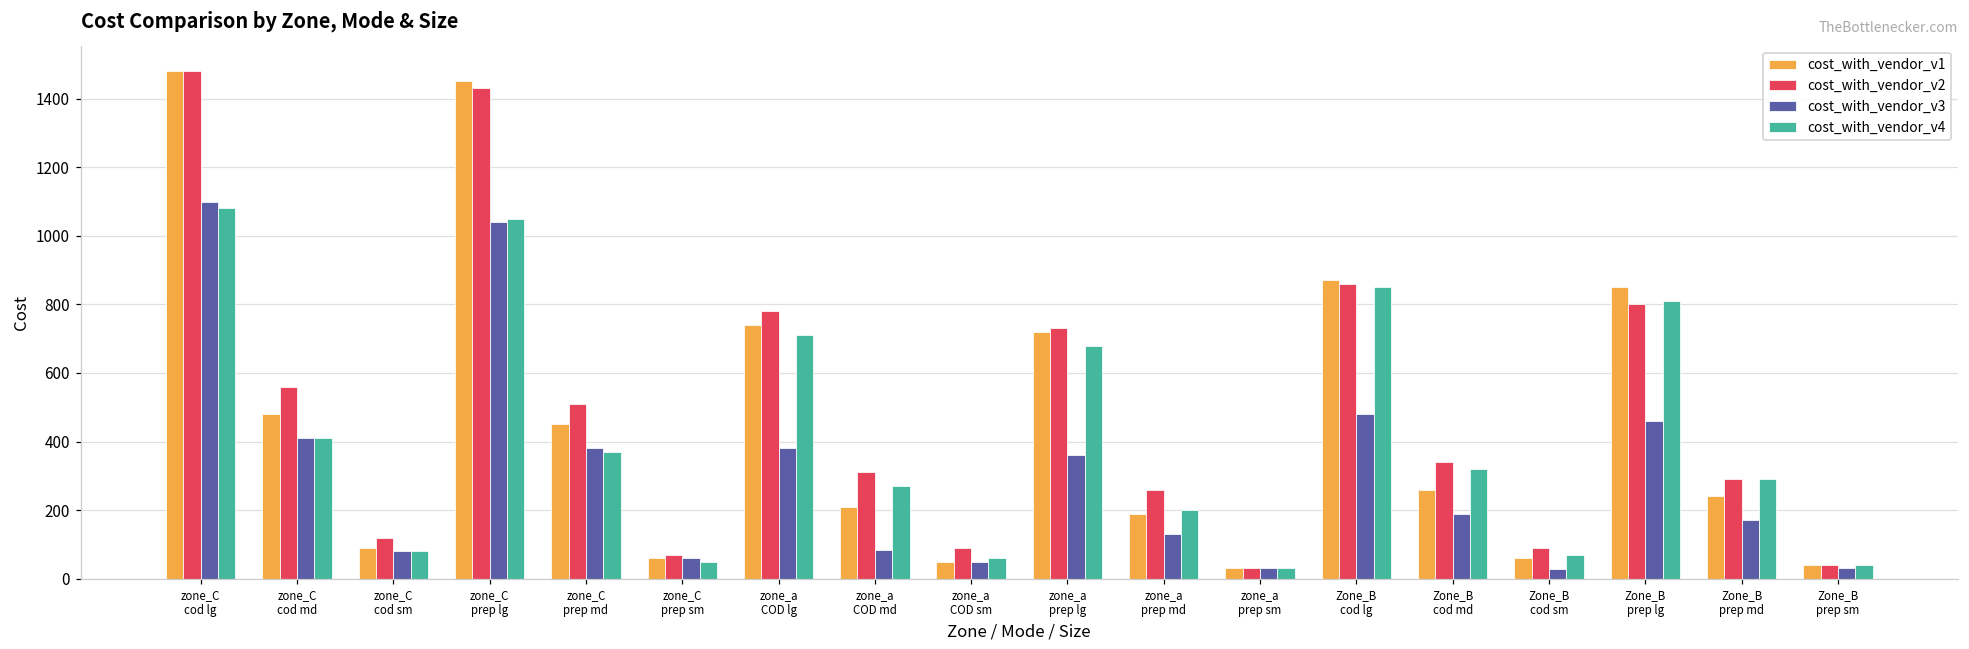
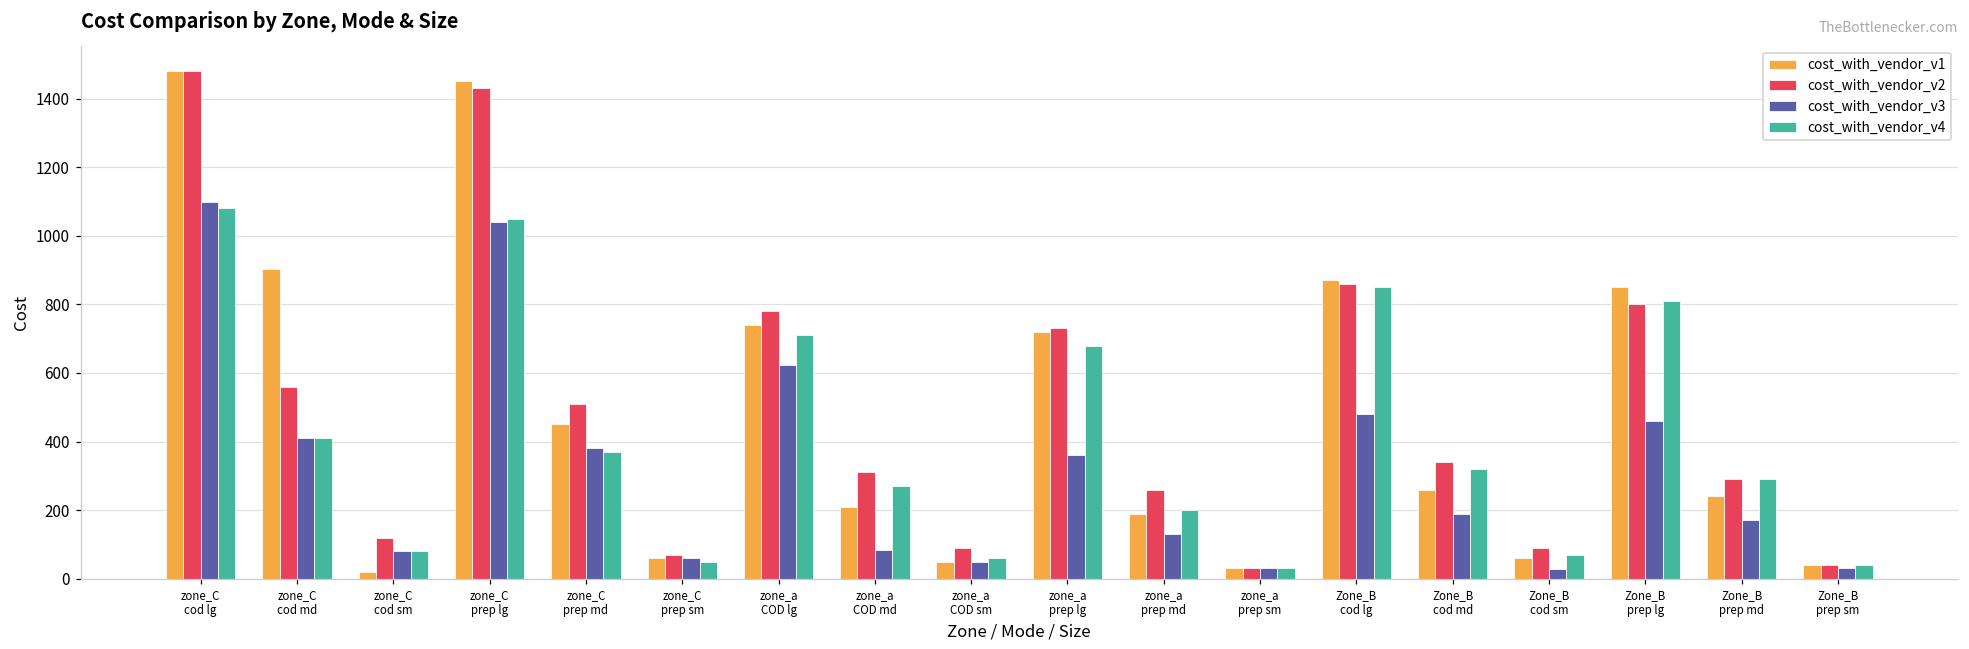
cost_with_vendor_v1, zone_C cod md: 480 -> 900
cost_with_vendor_v1, zone_C cod sm: 90 -> 20
cost_with_vendor_v3, zone_a COD lg: 380 -> 620
